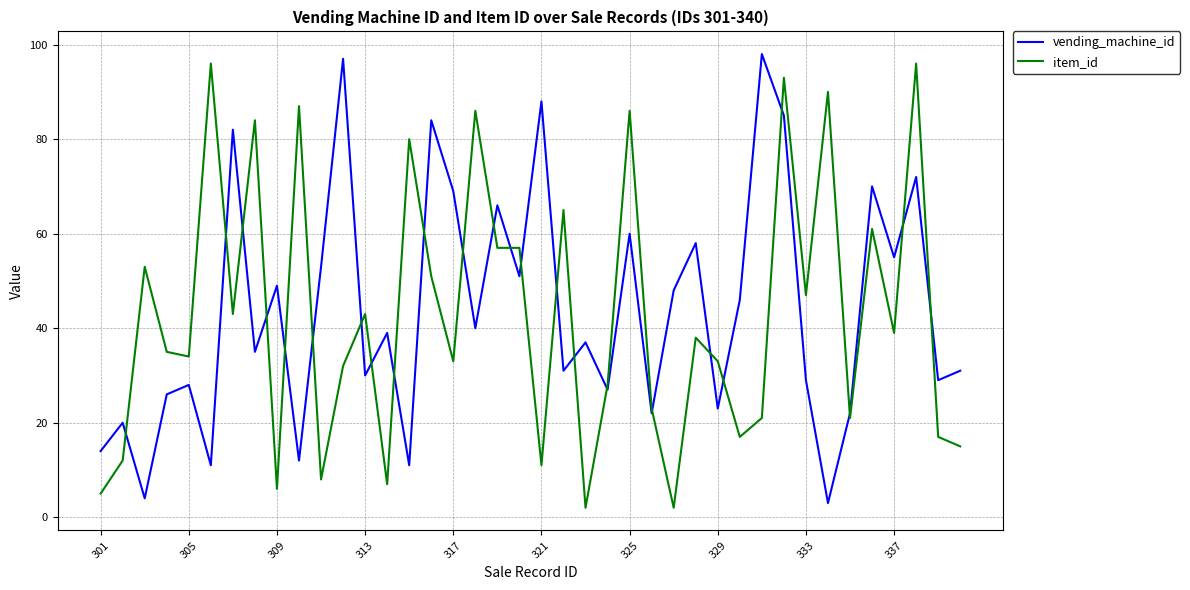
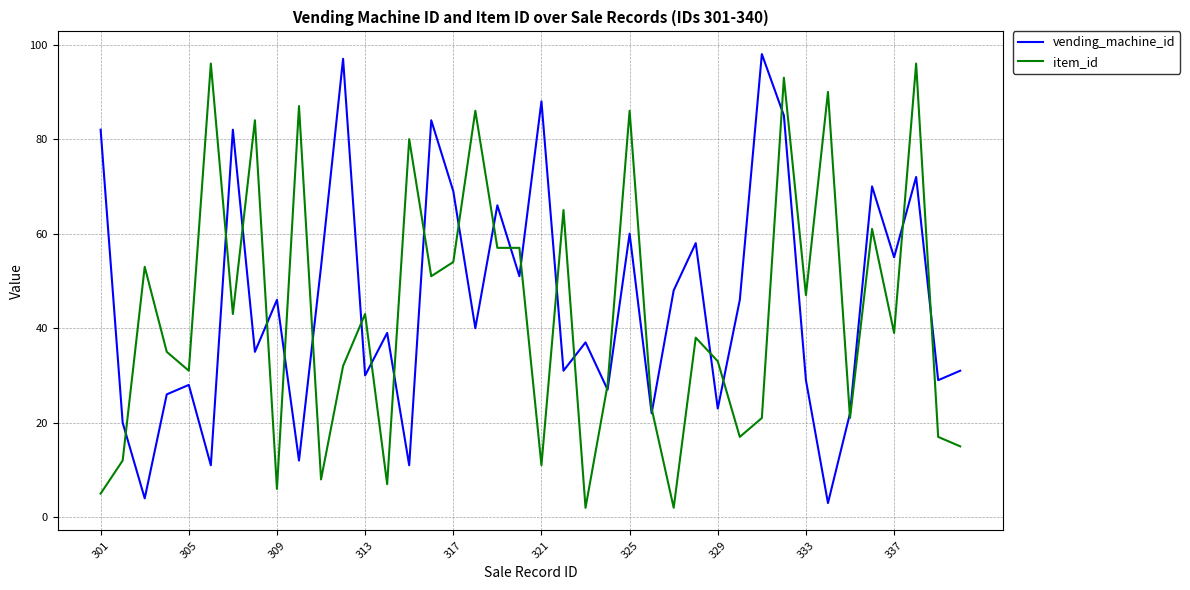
vending_machine_id, 301: 14 -> 82
item_id, 305: 34 -> 31
vending_machine_id, 309: 49 -> 46
item_id, 317: 33 -> 54
